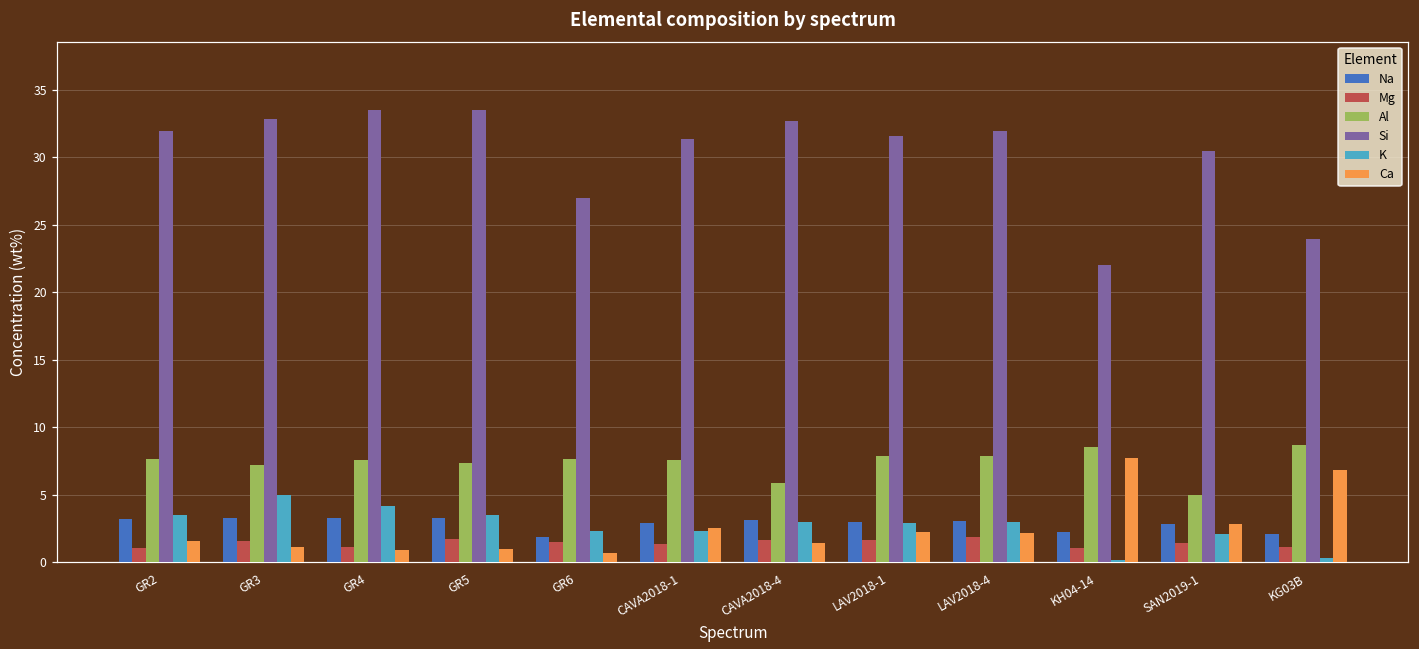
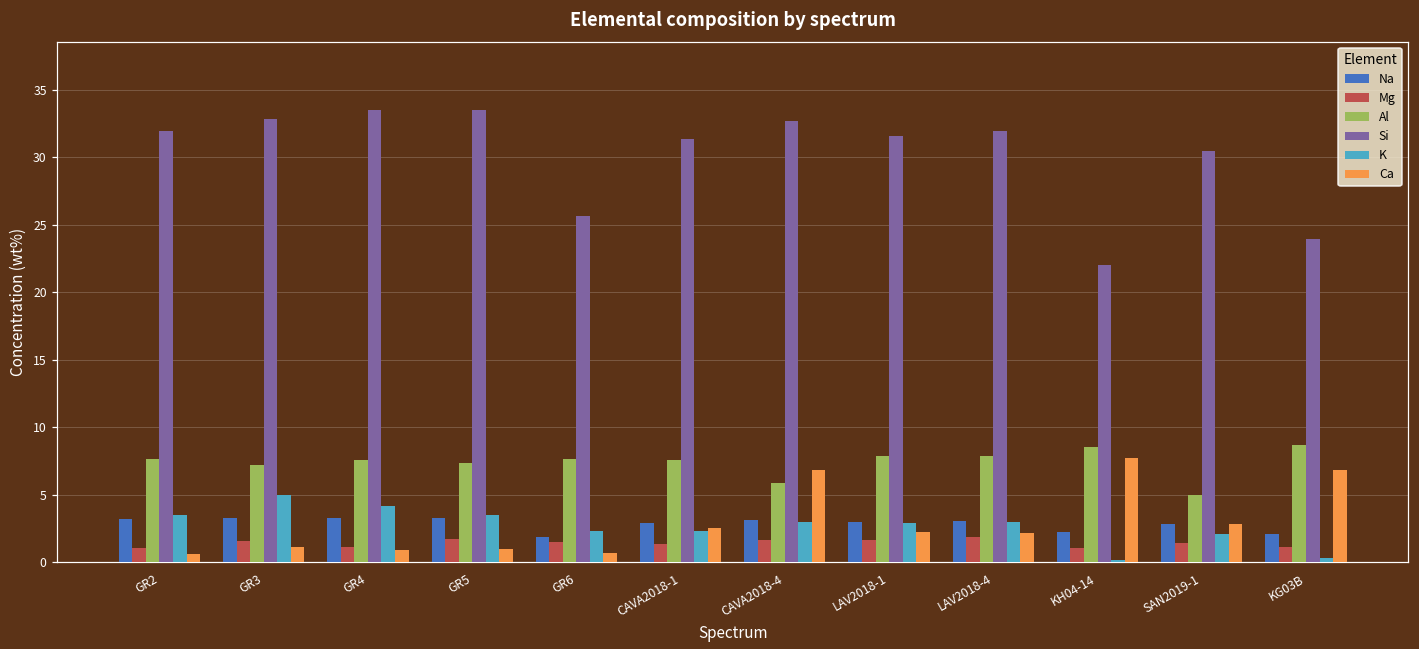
Ca, GR2: 1.6 -> 0.6
Si, GR6: 27.0 -> 25.6
Ca, CAVA2018-4: 1.4 -> 6.9
